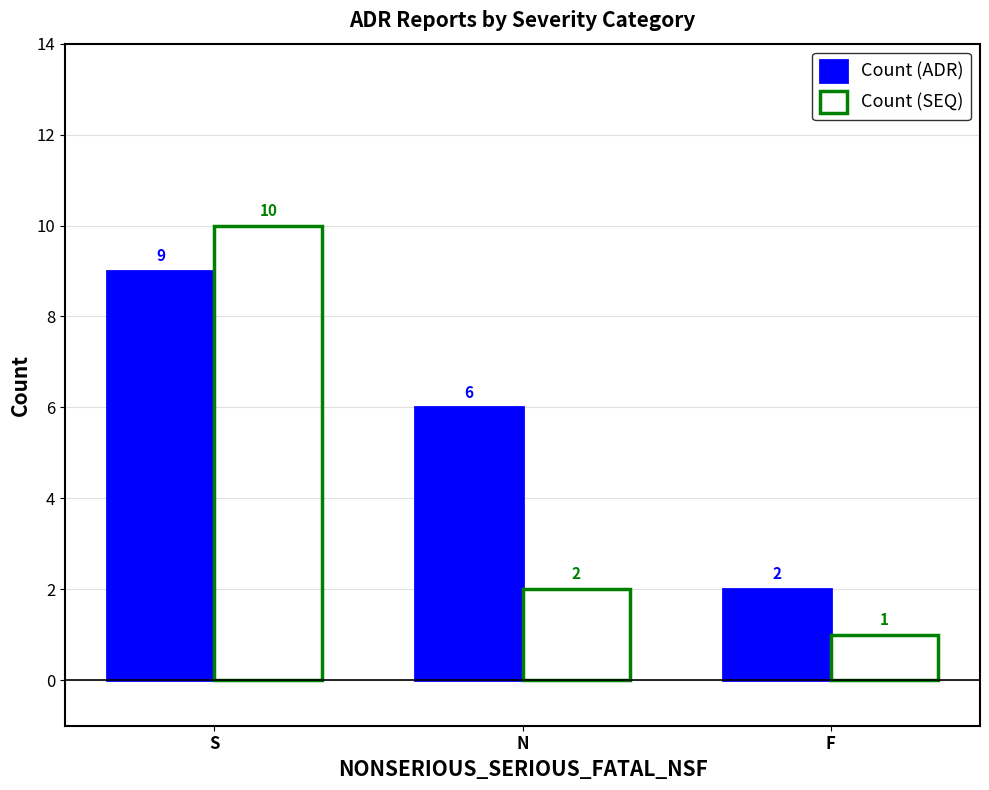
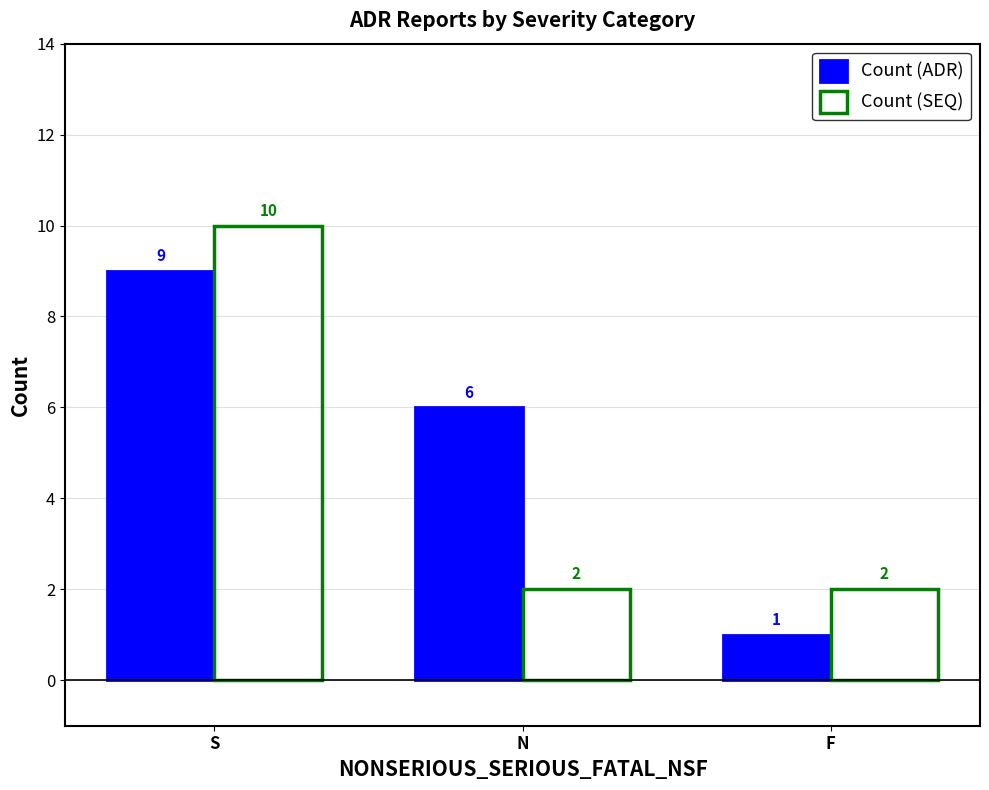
Count (ADR), F: 2 -> 1
Count (SEQ), F: 1 -> 2
